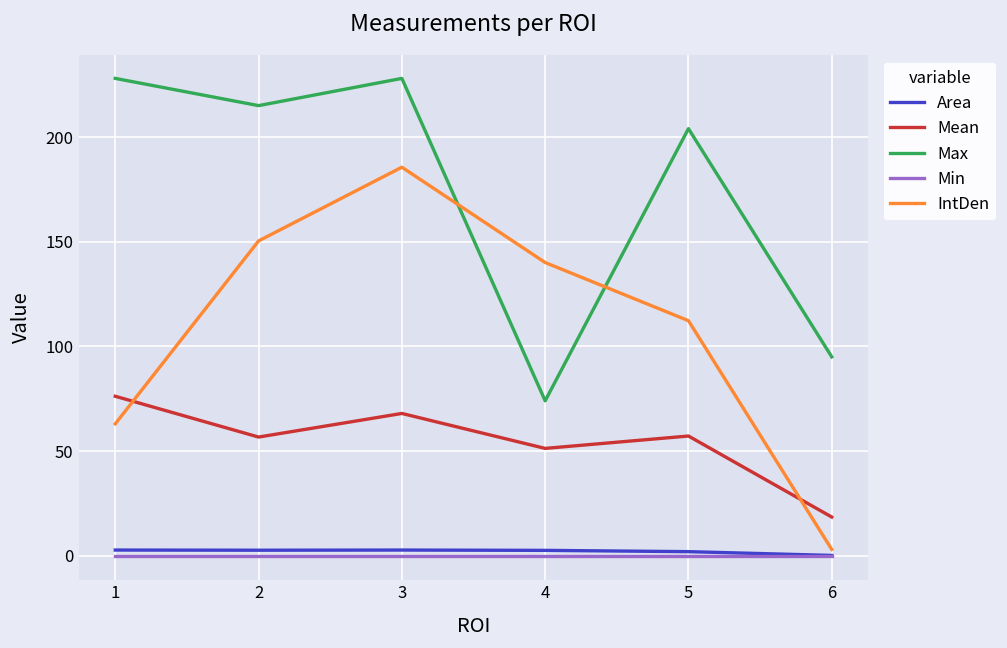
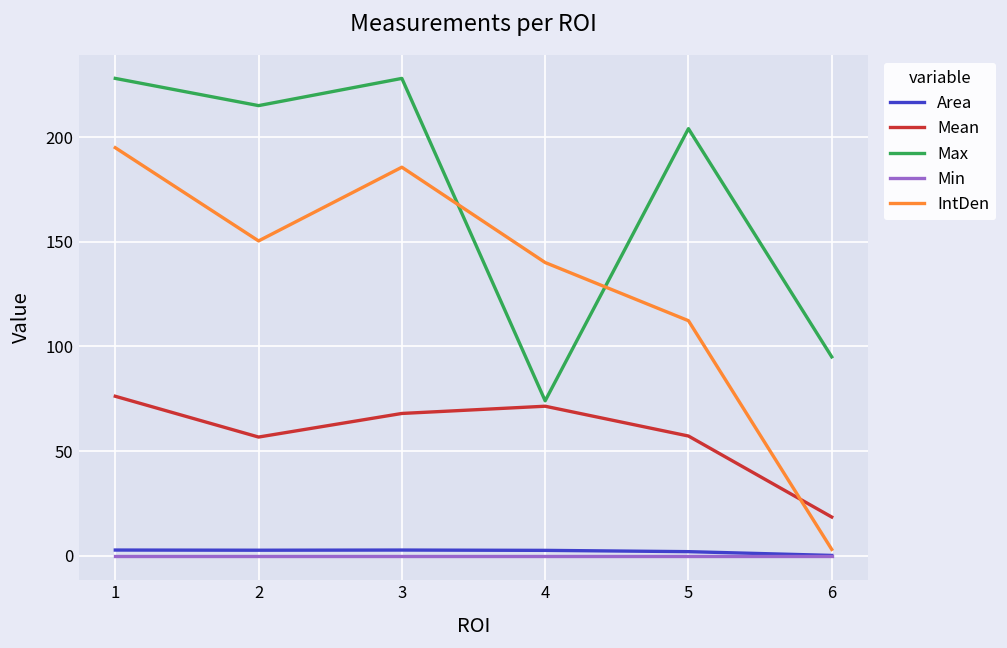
IntDen, 1: 63 -> 195
Mean, 4: 51 -> 71
